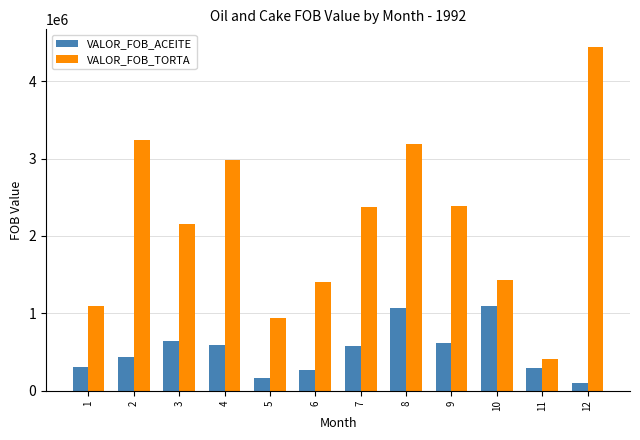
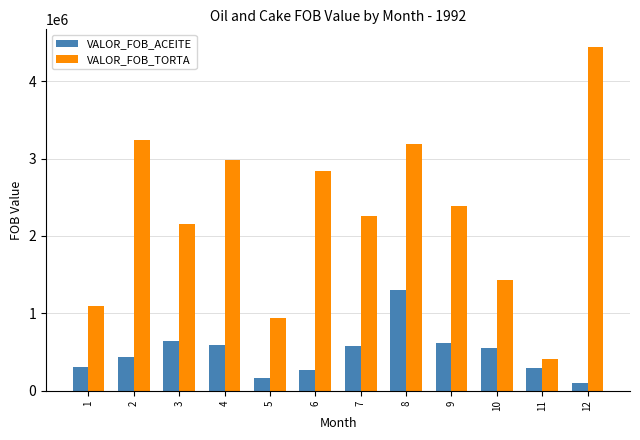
VALOR_FOB_TORTA, 6: 1400000 -> 2800000
VALOR_FOB_TORTA, 7: 2400000 -> 2300000
VALOR_FOB_ACEITE, 8: 1100000 -> 1300000
VALOR_FOB_ACEITE, 10: 1100000 -> 600000
